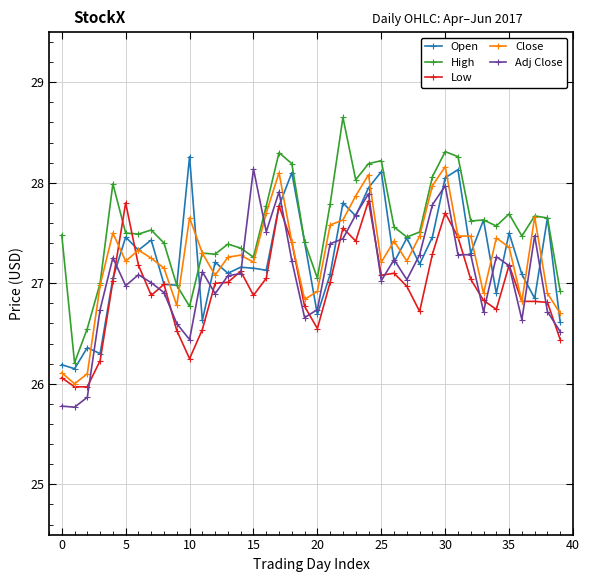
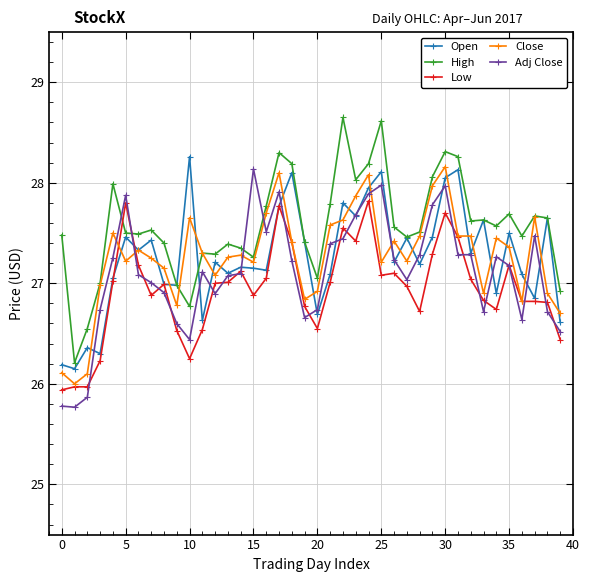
Low, 0: 26.06 -> 25.94
Adj Close, 5: 26.98 -> 27.88
High, 25: 28.22 -> 28.62
Adj Close, 25: 27.03 -> 27.98
